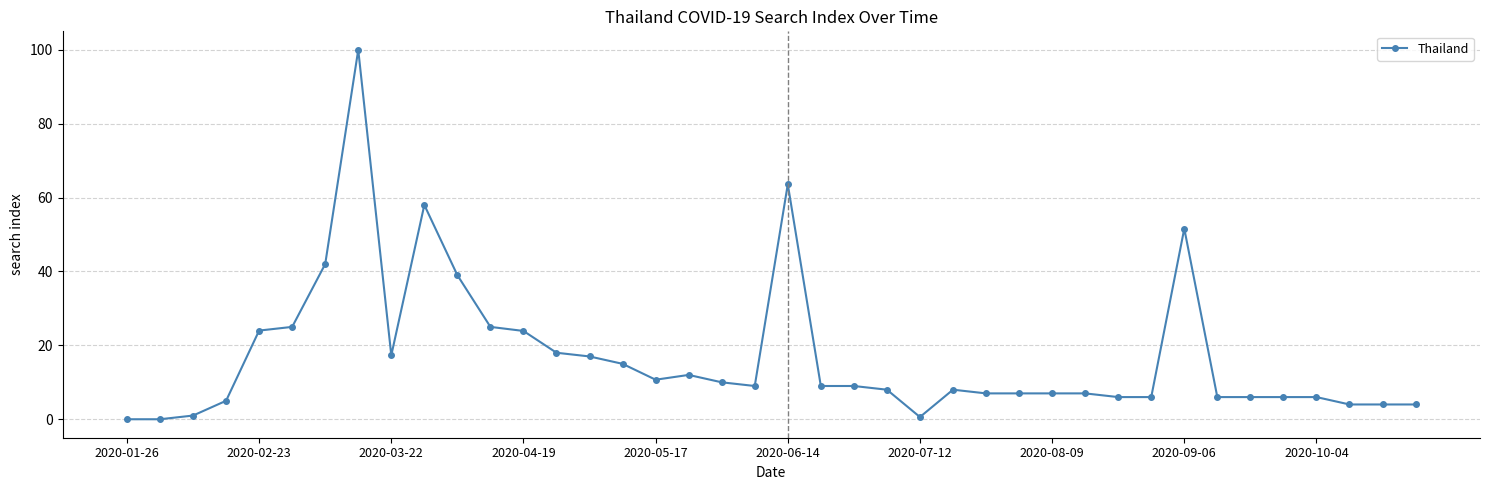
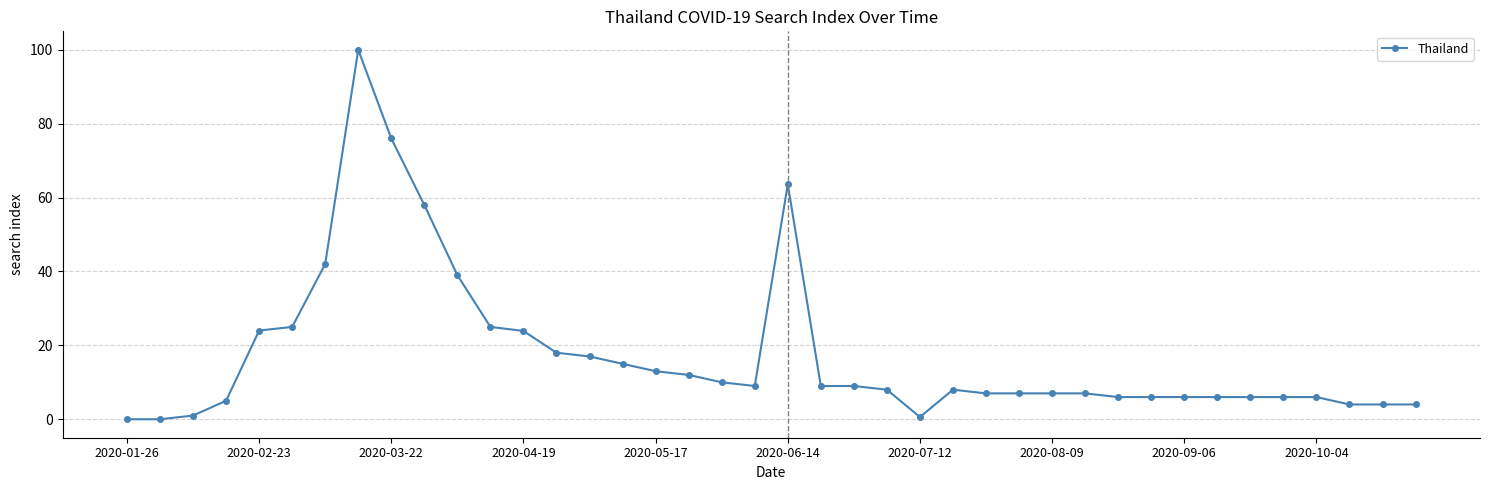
2020-03-22: 17 -> 76
2020-05-17: 11 -> 13
2020-09-06: 52 -> 6
